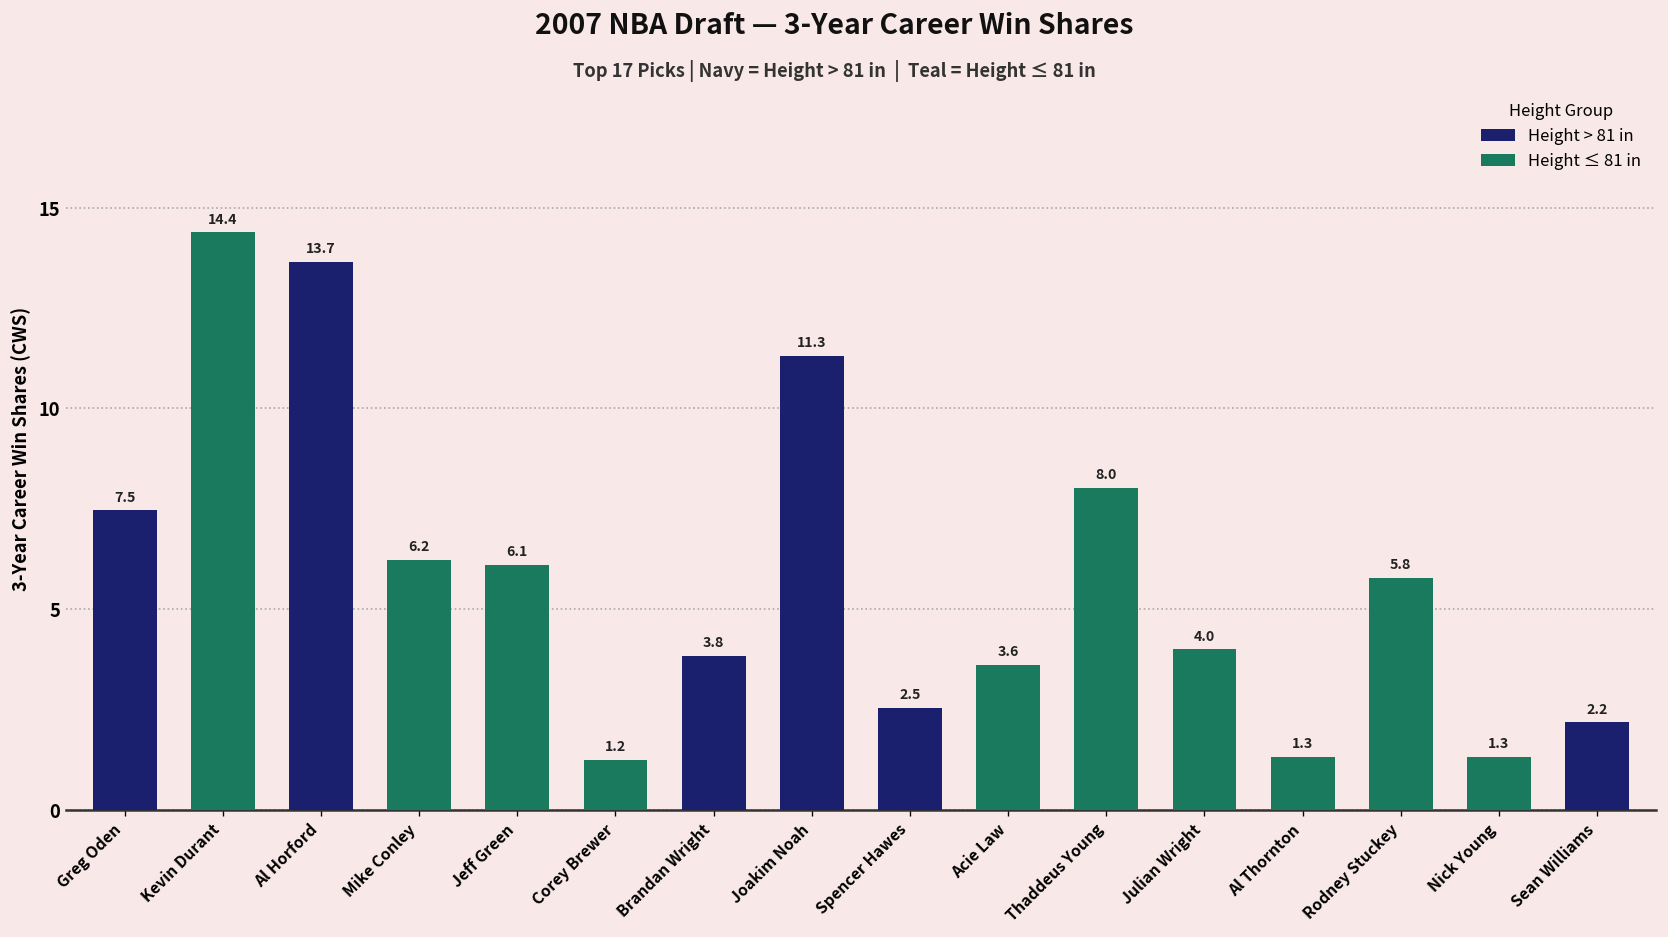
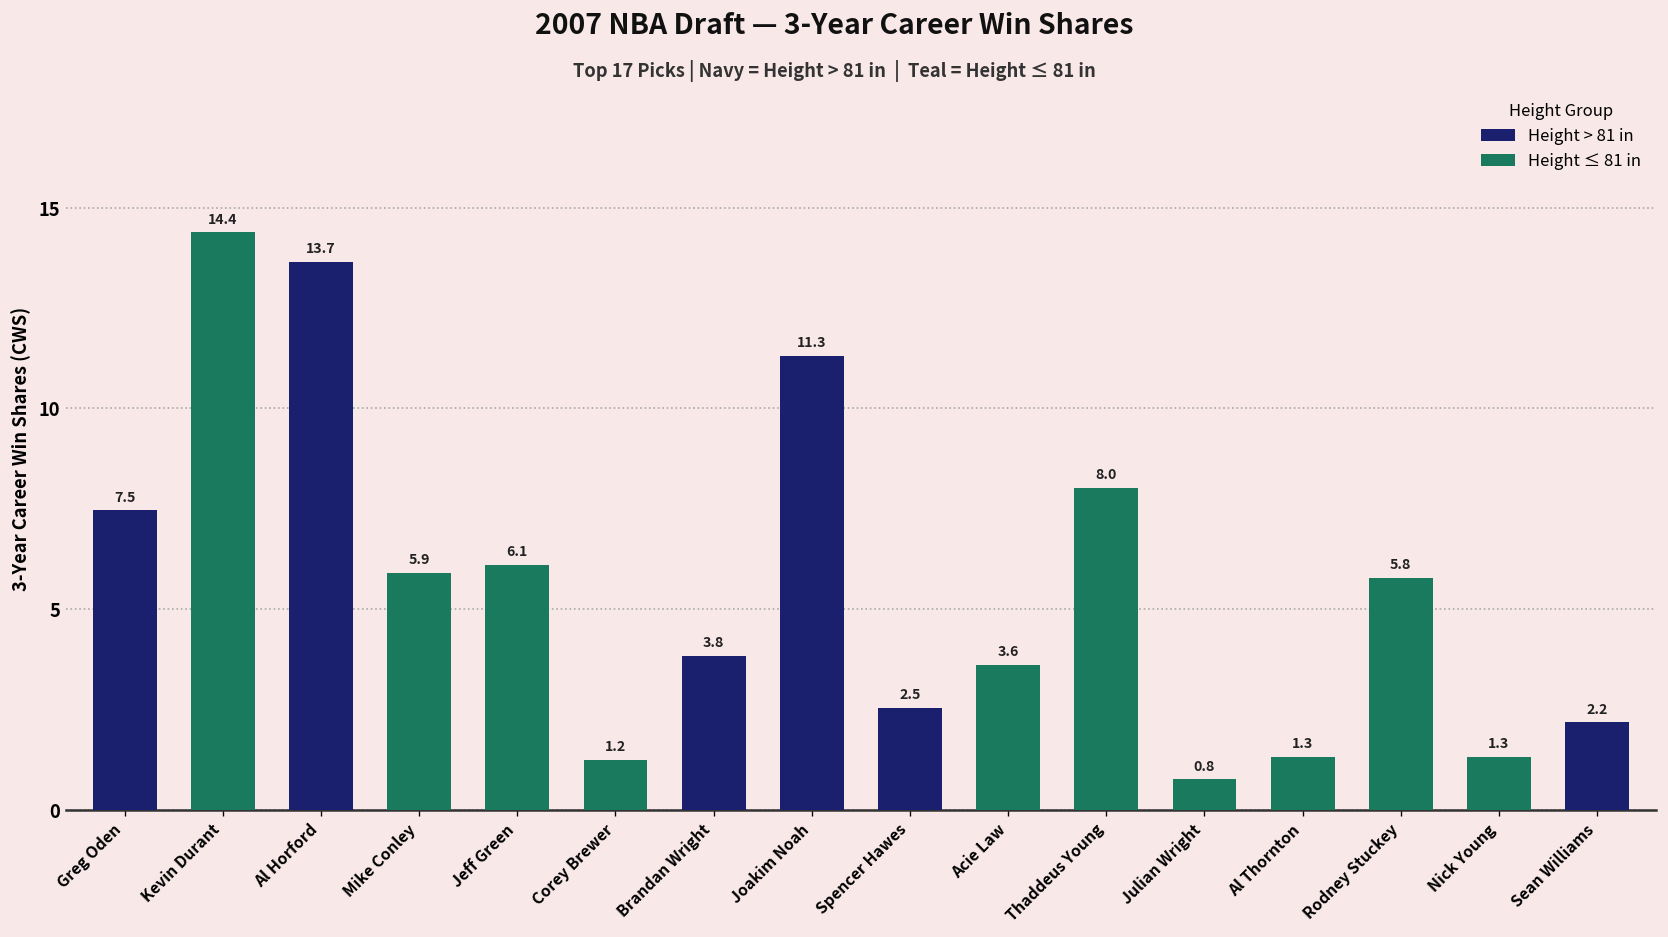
Mike Conley: 6.2 -> 5.9
Julian Wright: 4.0 -> 0.8
